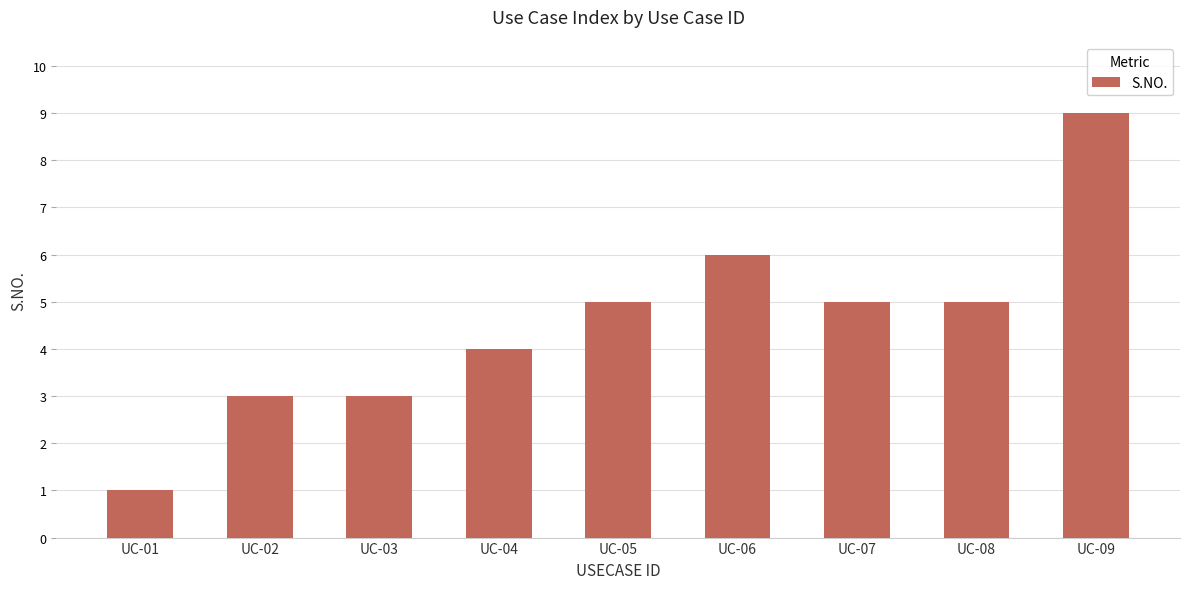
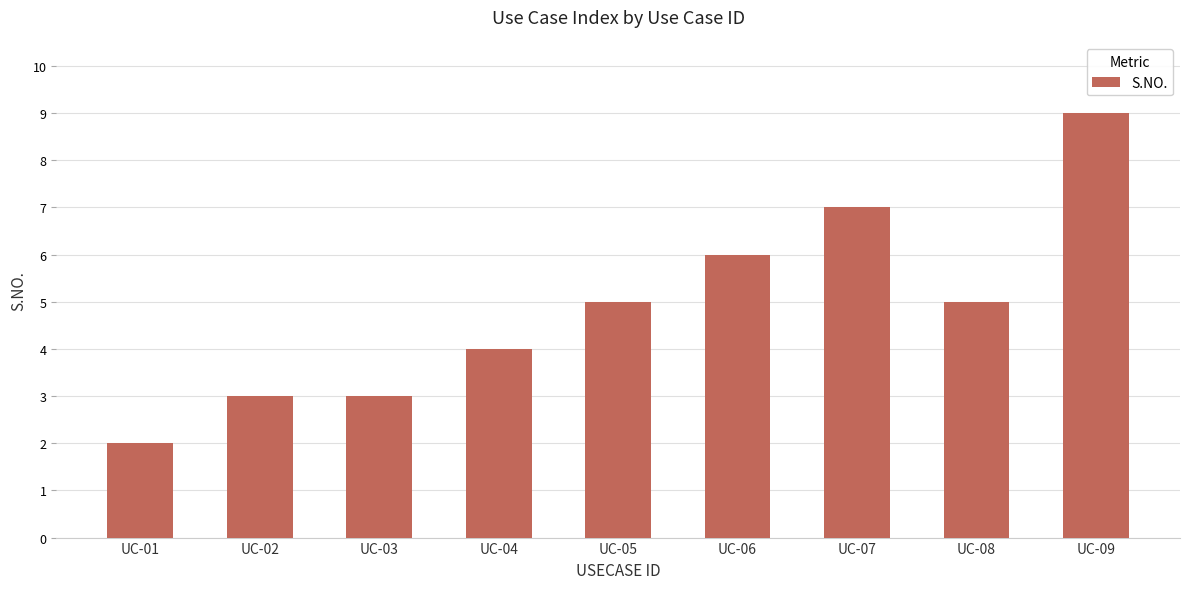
UC-01: 1 -> 2
UC-07: 5 -> 7
